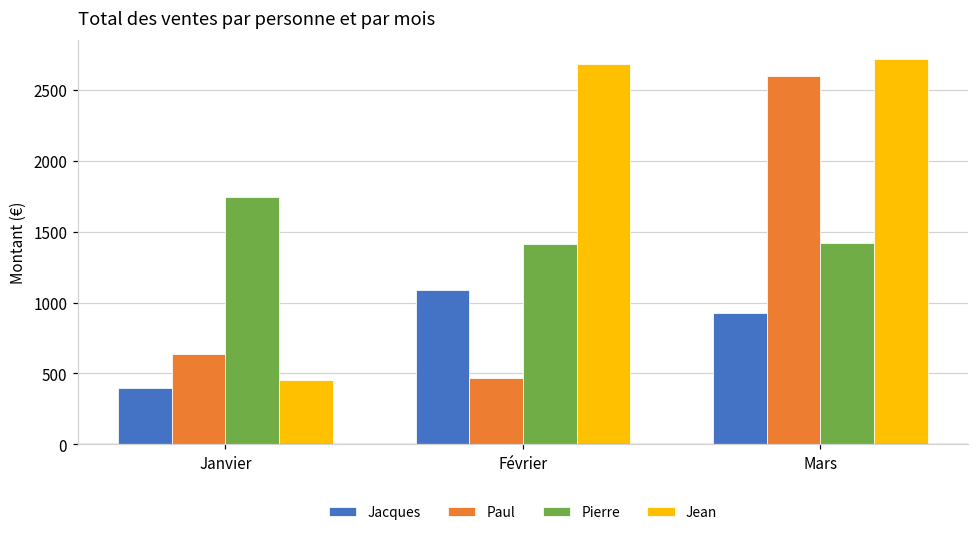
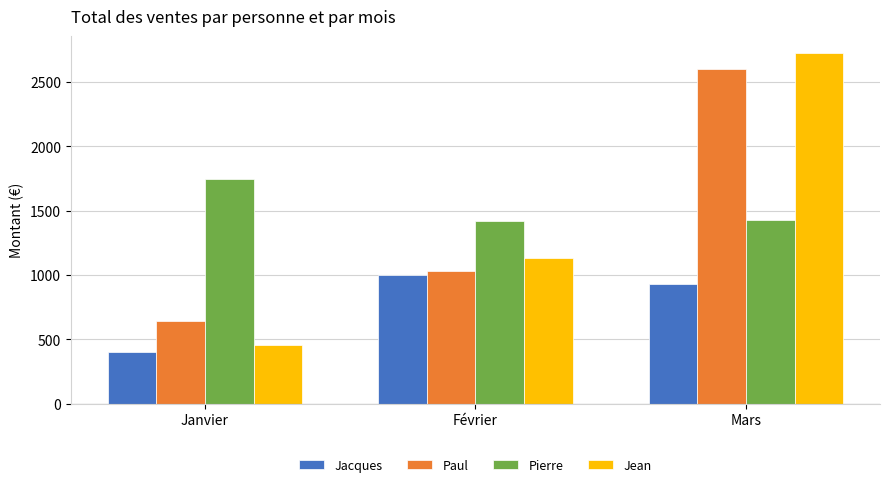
Jacques, Février: 1090 -> 1000
Paul, Février: 470 -> 1030
Jean, Février: 2690 -> 1140
